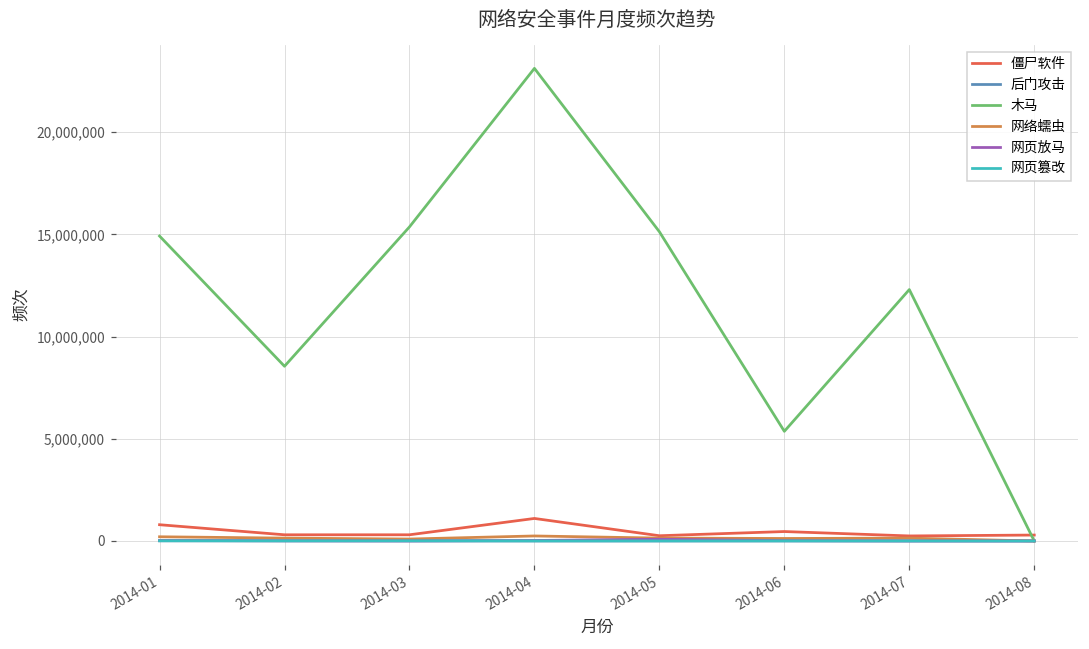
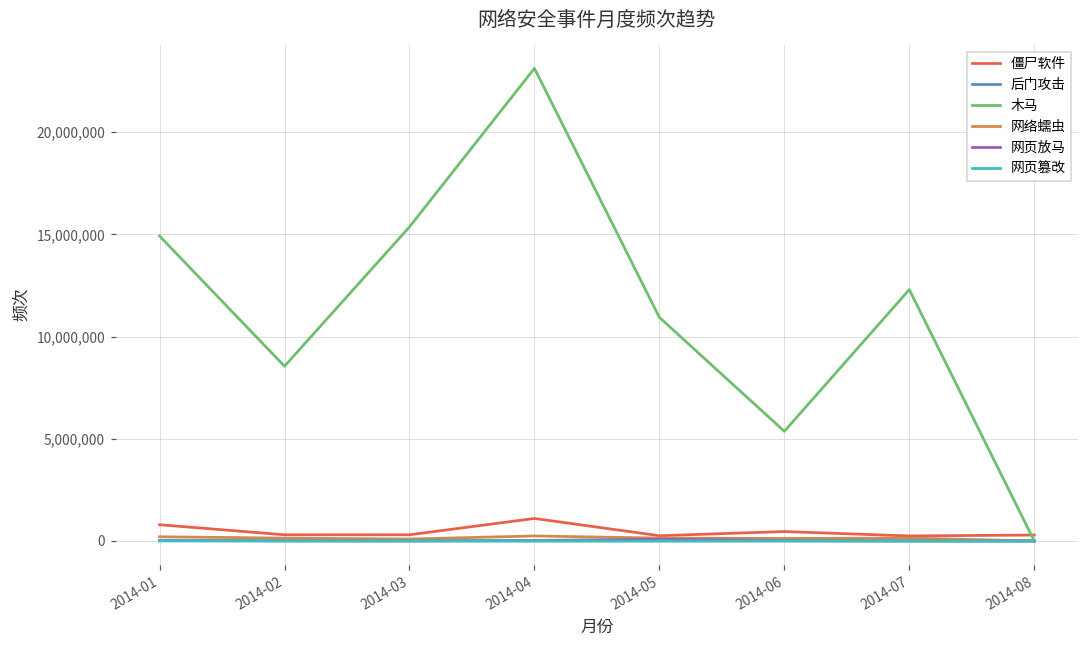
木马, 2014-05: 15,100,000 -> 10,900,000
